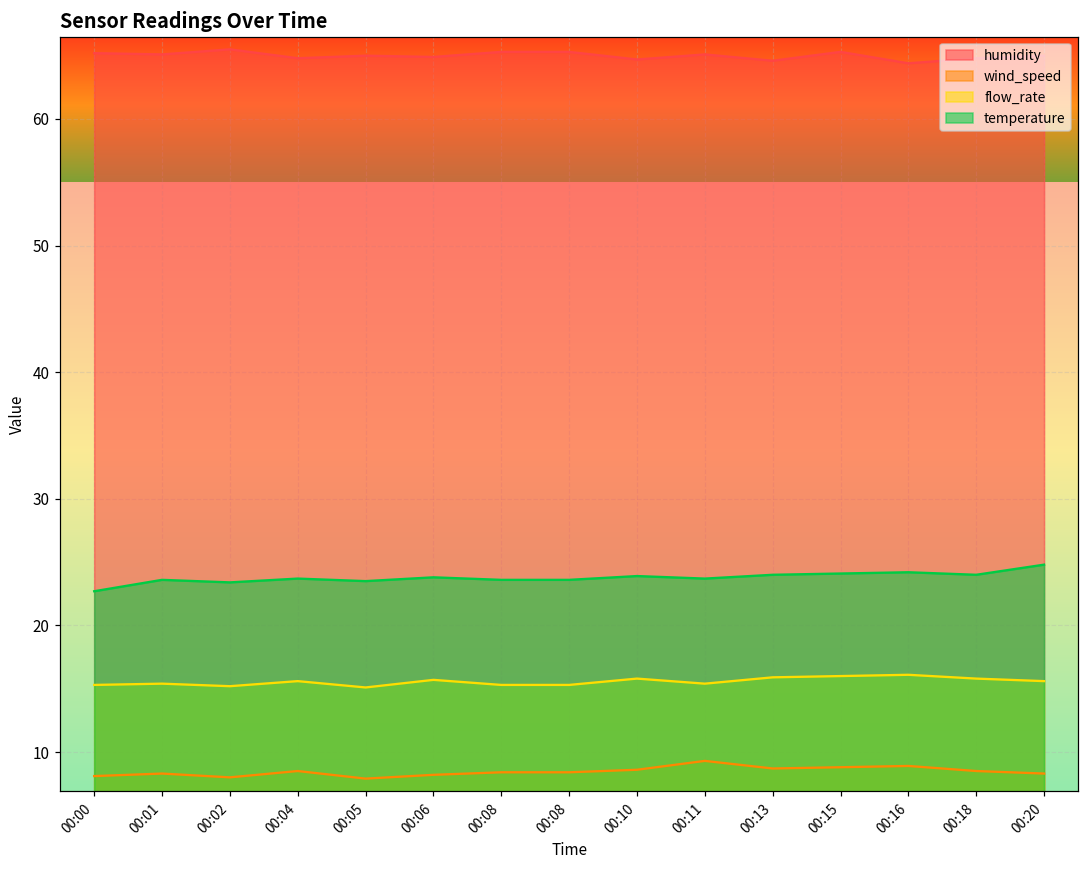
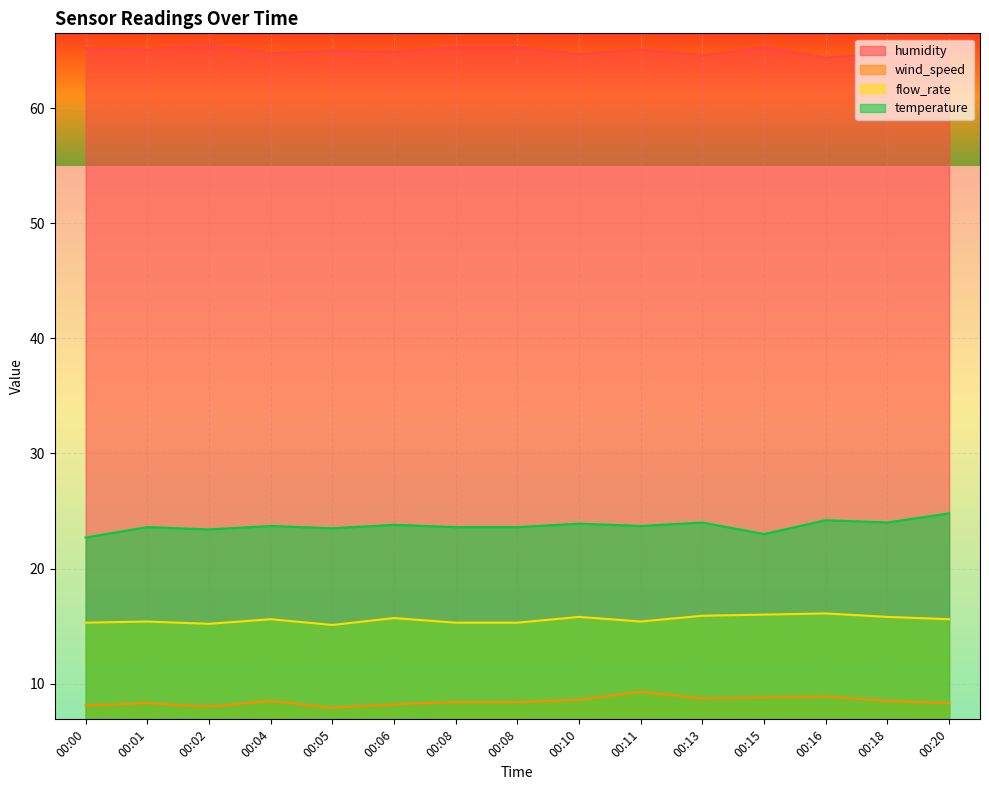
temperature, 00:15: 24.1 -> 23.0
